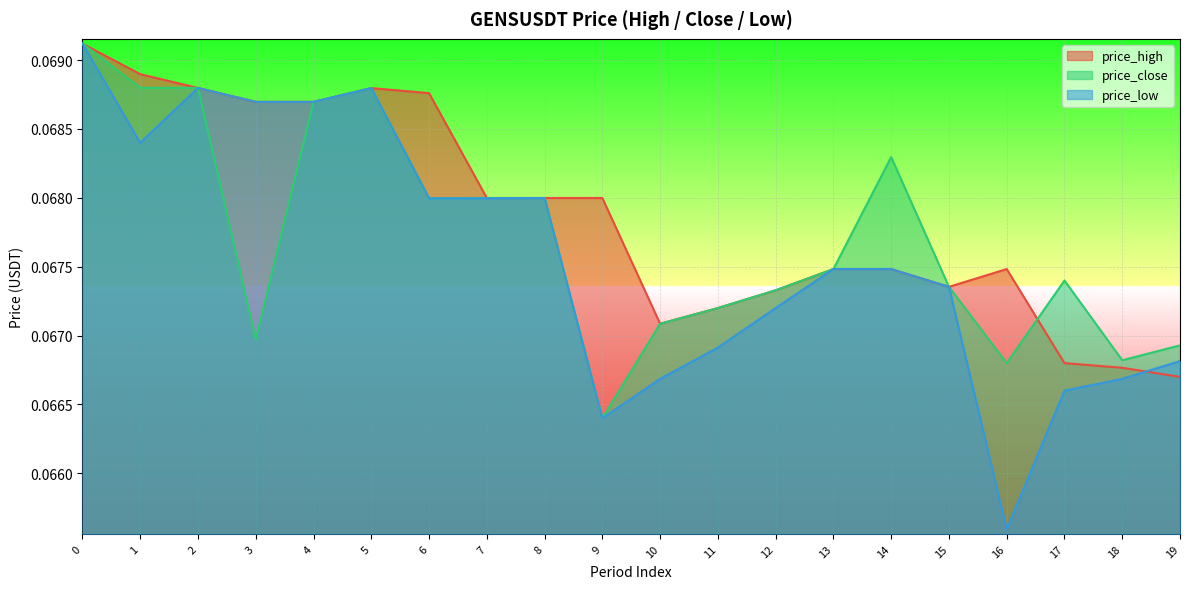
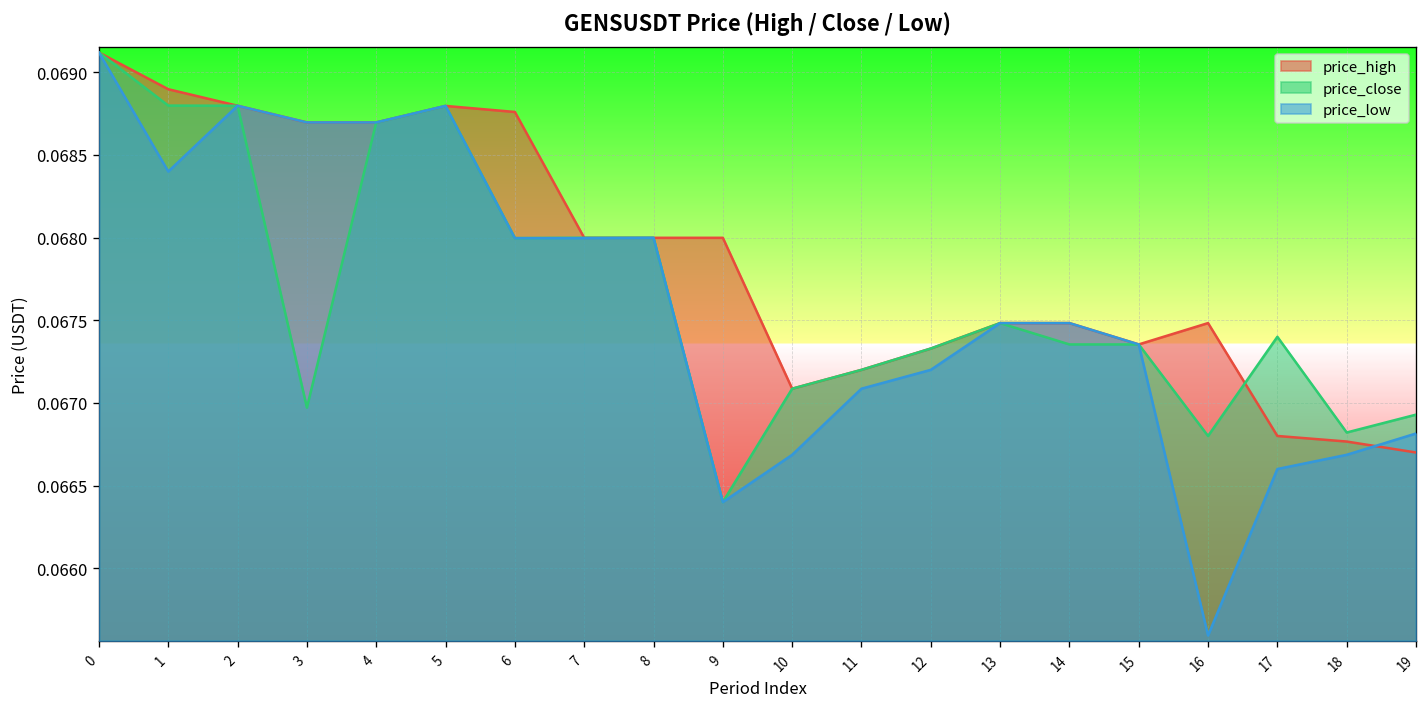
price_low, 11: 0.06691 -> 0.06709
price_close, 14: 0.06830 -> 0.06735
